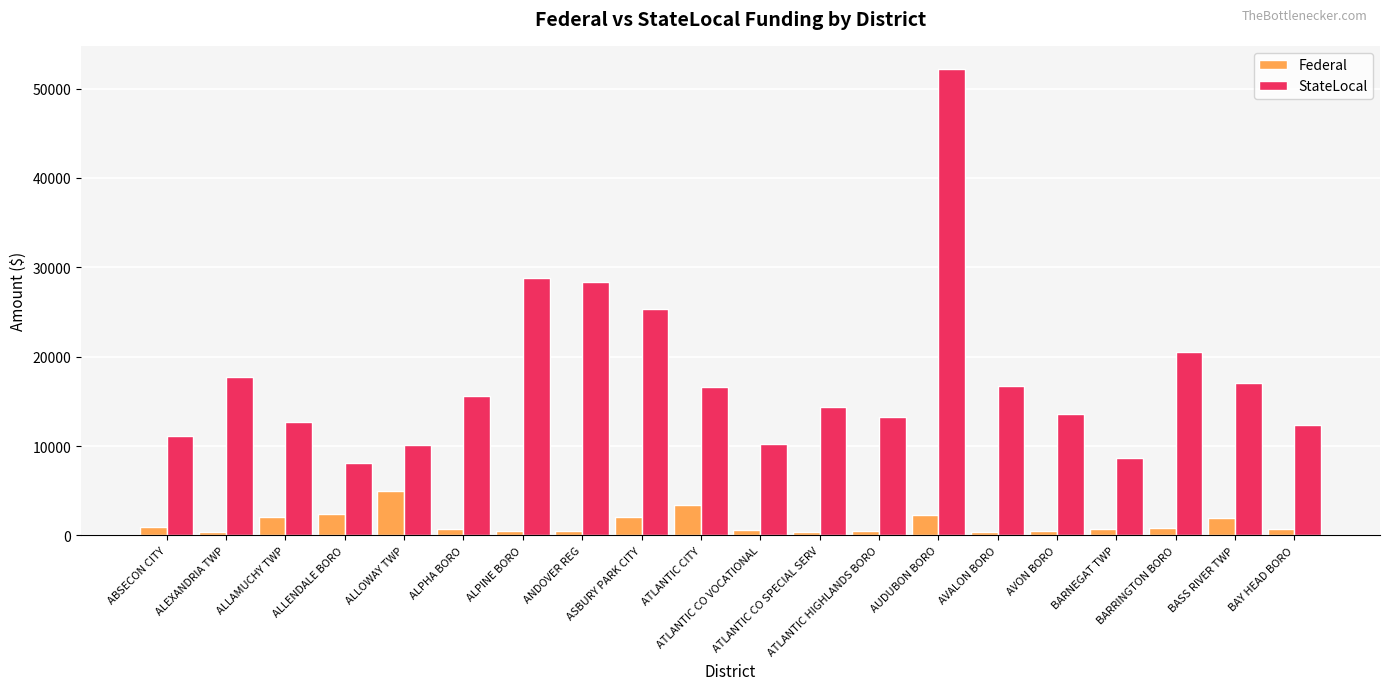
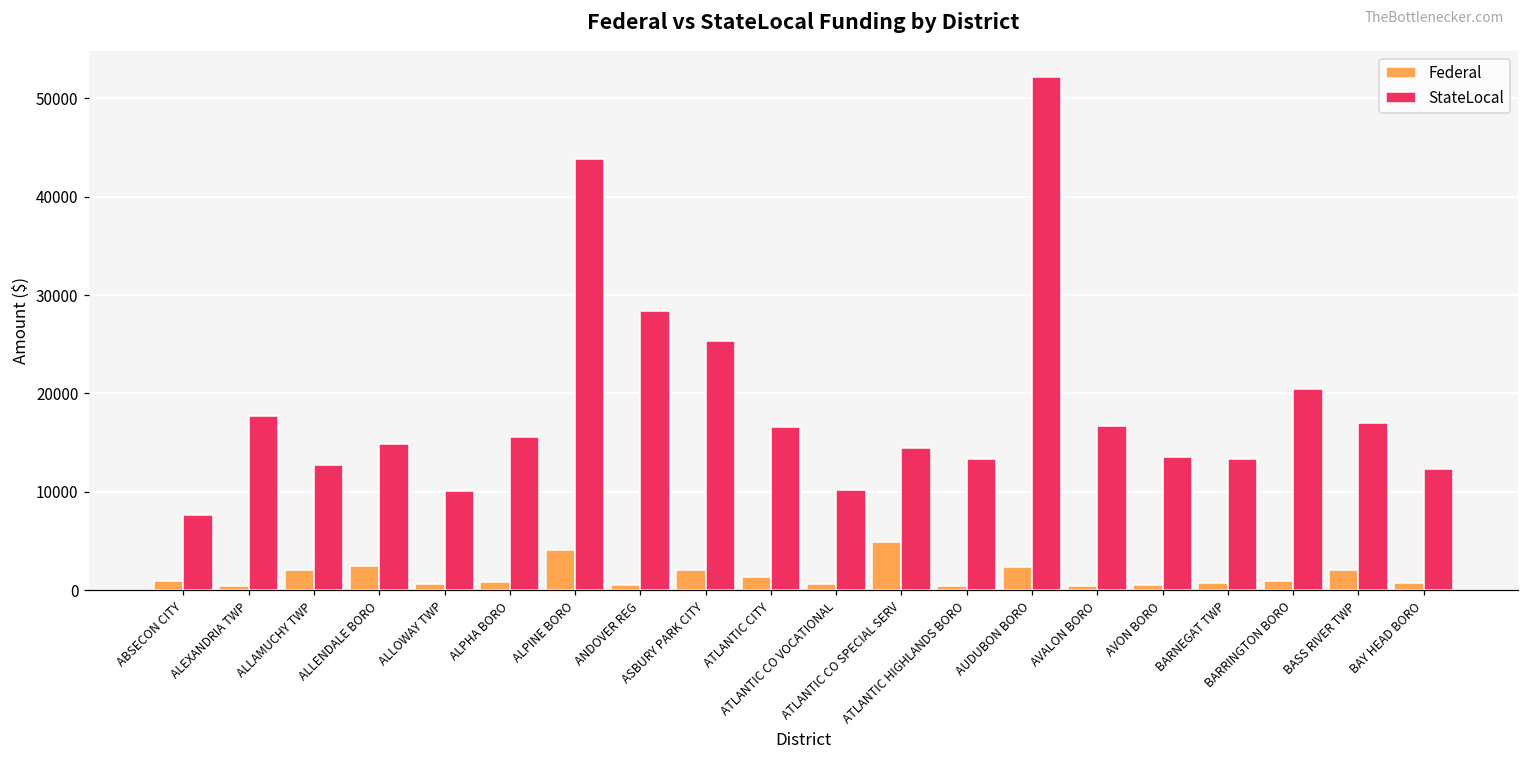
StateLocal, ABSECON CITY: 11000 -> 8000
StateLocal, ALLENDALE BORO: 8000 -> 15000
Federal, ALLOWAY TWP: 5000 -> 1000
Federal, ALPINE BORO: 1000 -> 4000
StateLocal, ALPINE BORO: 29000 -> 44000
Federal, ATLANTIC CITY: 3000 -> 1000
Federal, ATLANTIC CO SPECIAL SERV: 0 -> 5000
StateLocal, BARNEGAT TWP: 9000 -> 13000
